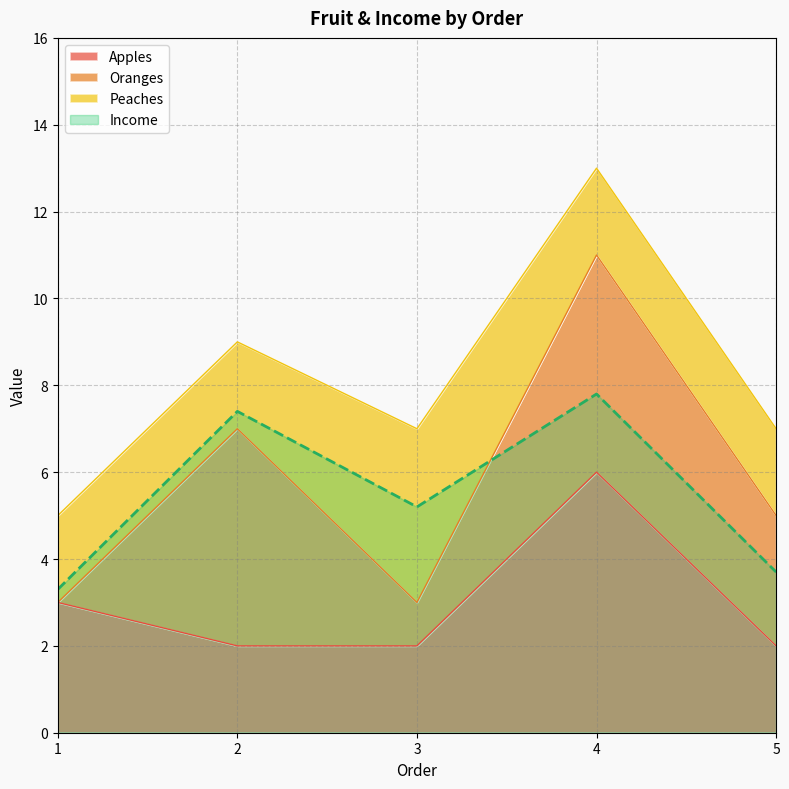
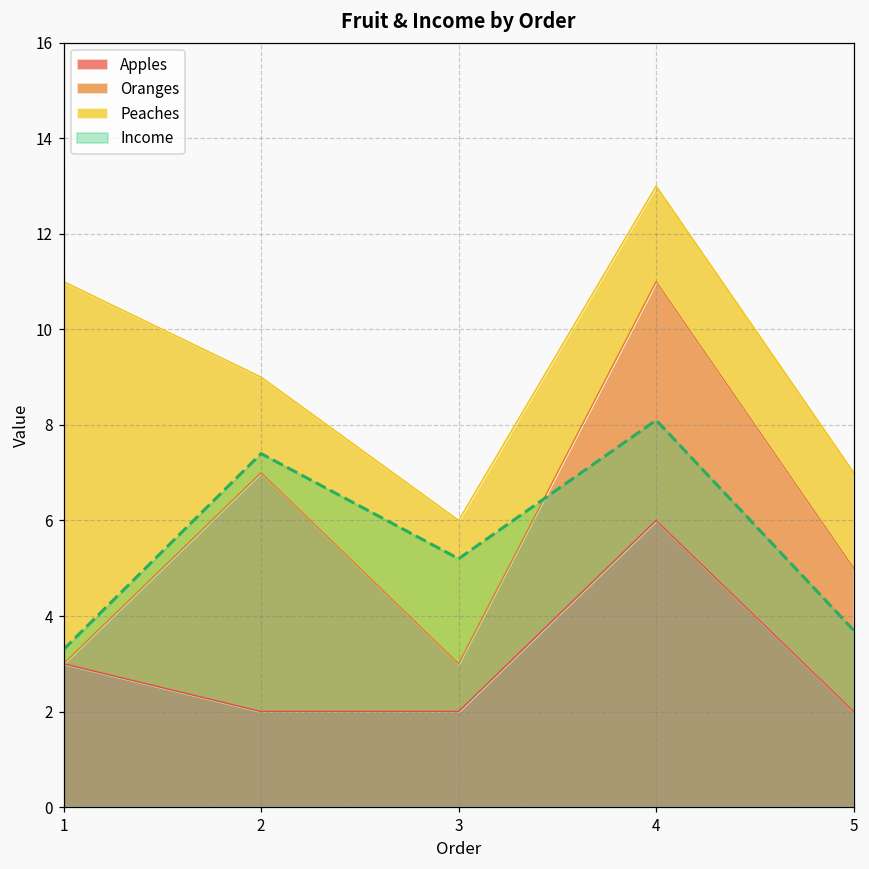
Peaches, 1: 2 -> 8
Peaches, 3: 4 -> 3
Income, 4: 7.8 -> 8.1
